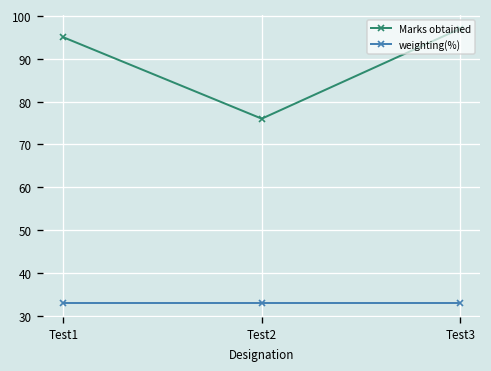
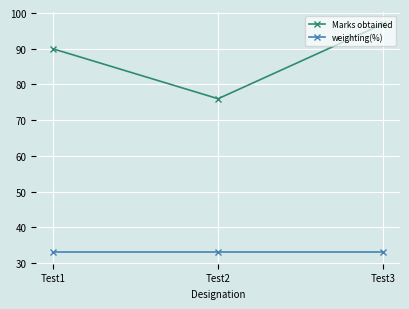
Marks obtained, Test1: 95 -> 90
